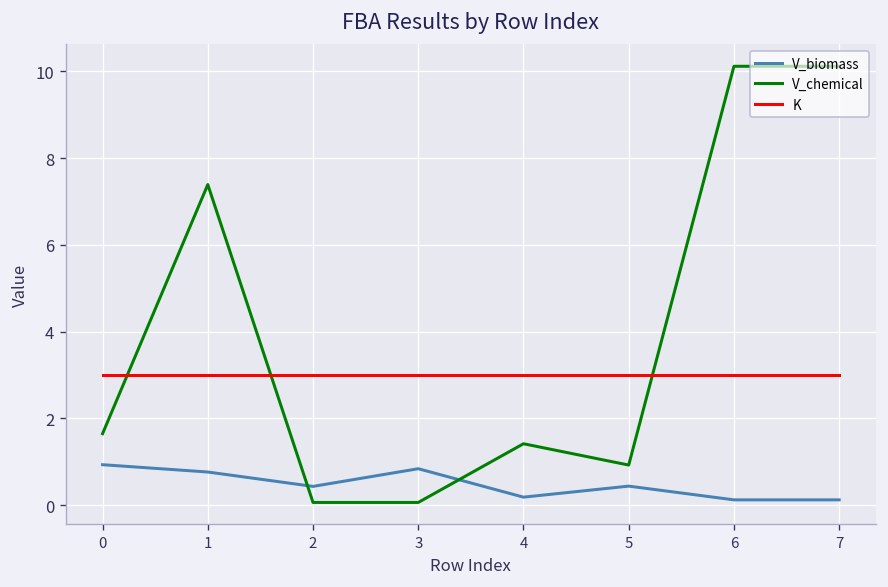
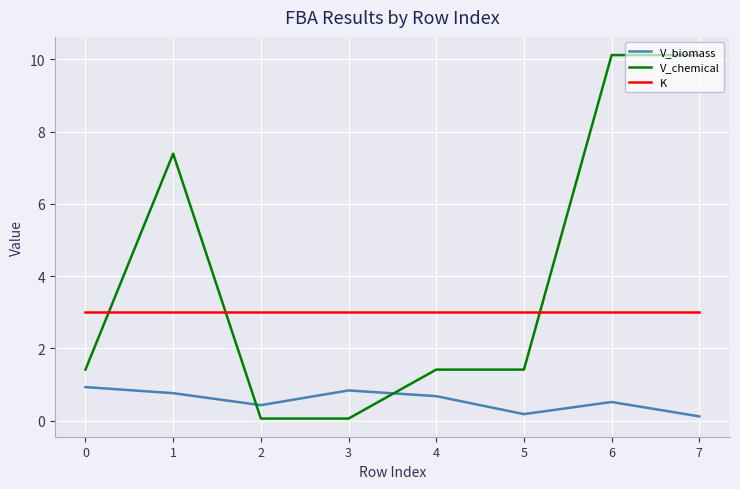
V_chemical, 0: 1.6 -> 1.4
V_biomass, 4: 0.2 -> 0.7
V_biomass, 5: 0.4 -> 0.2
V_chemical, 5: 0.9 -> 1.4
V_biomass, 6: 0.1 -> 0.5
